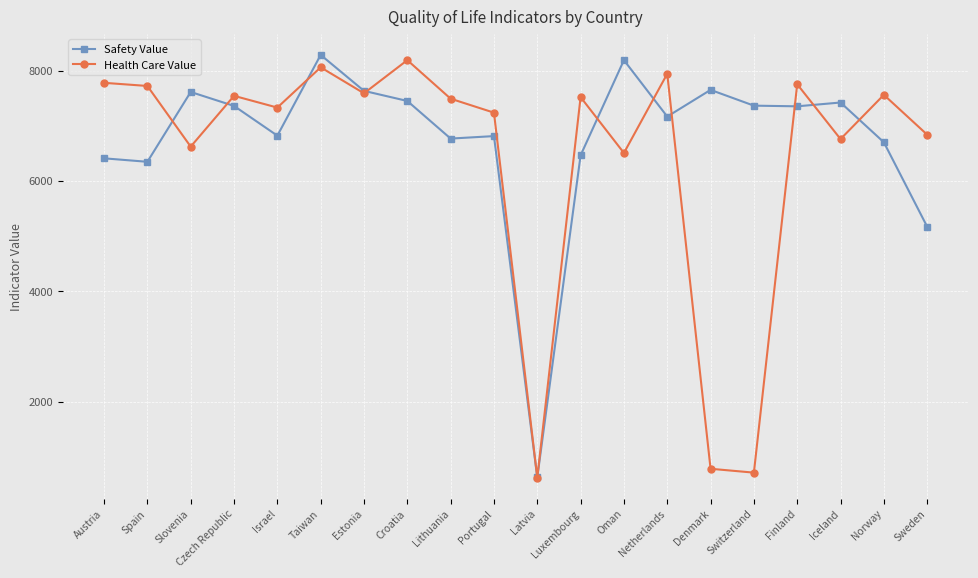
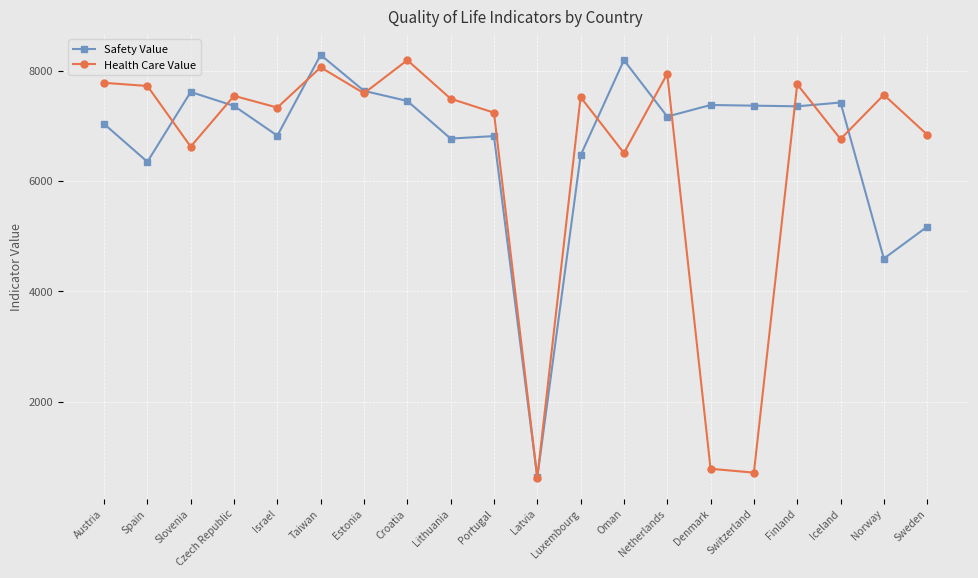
Safety Value, Austria: 6400 -> 7000
Safety Value, Denmark: 7700 -> 7400
Safety Value, Norway: 6700 -> 4600
